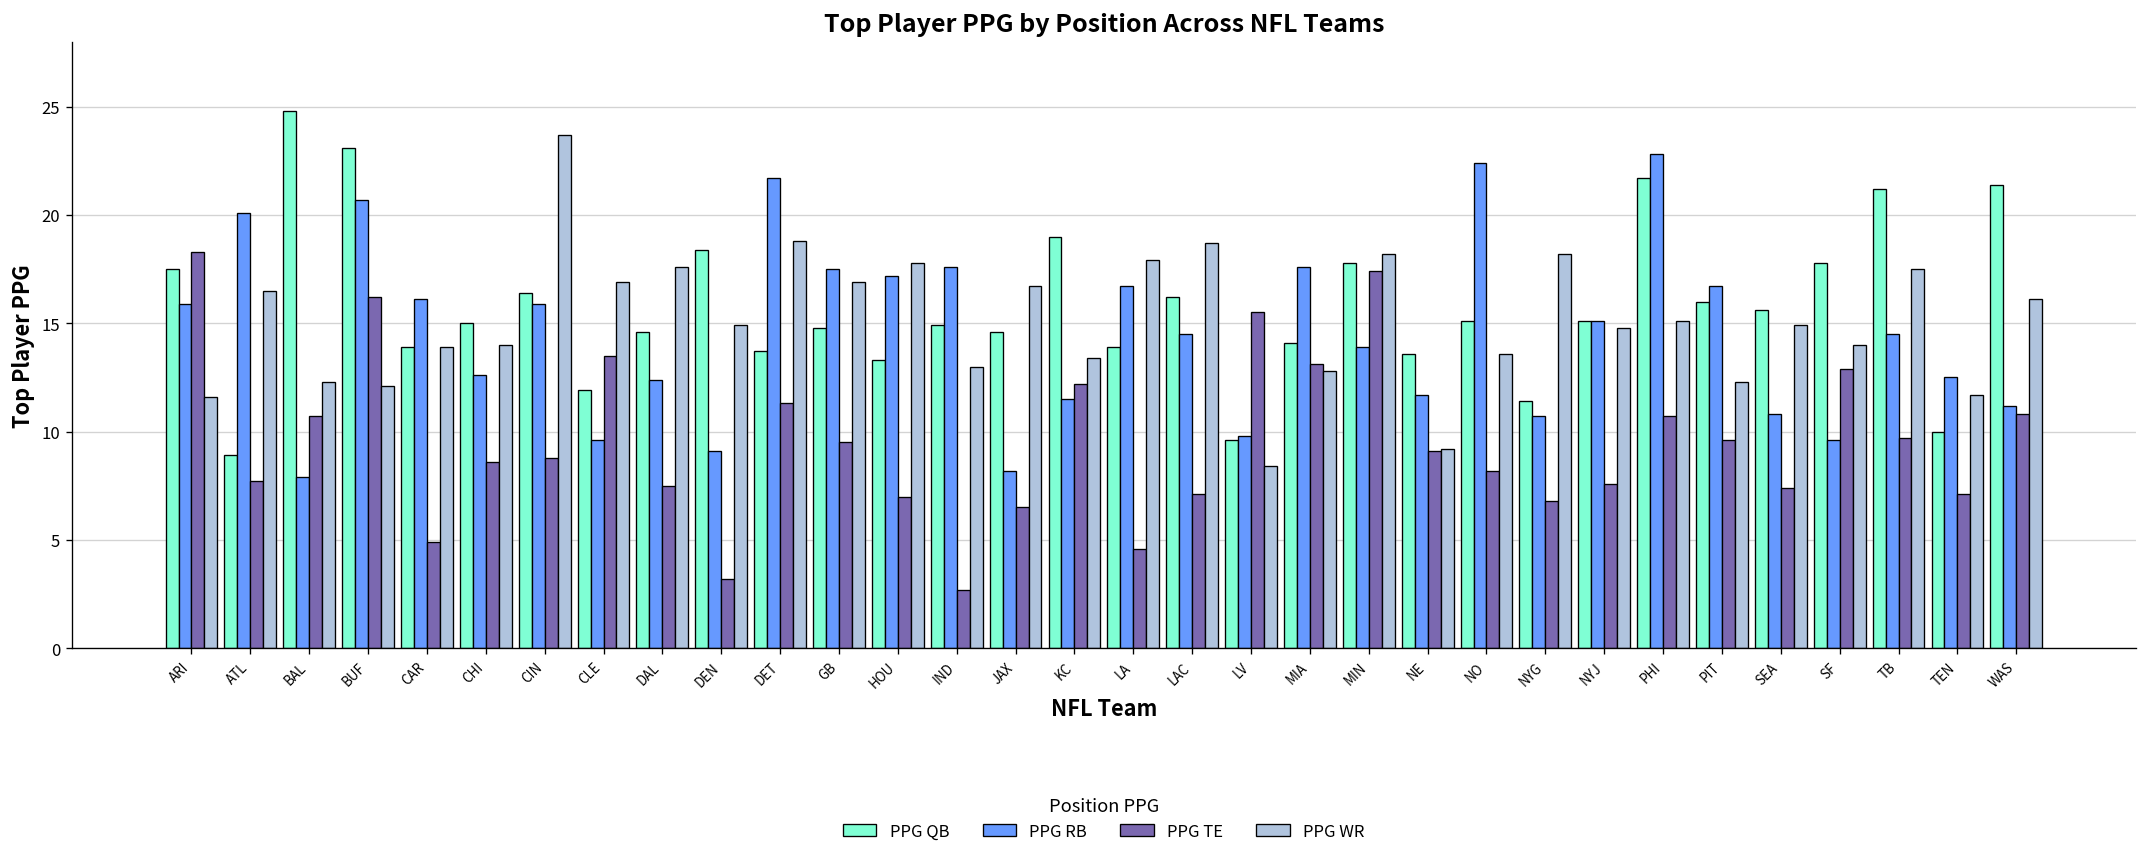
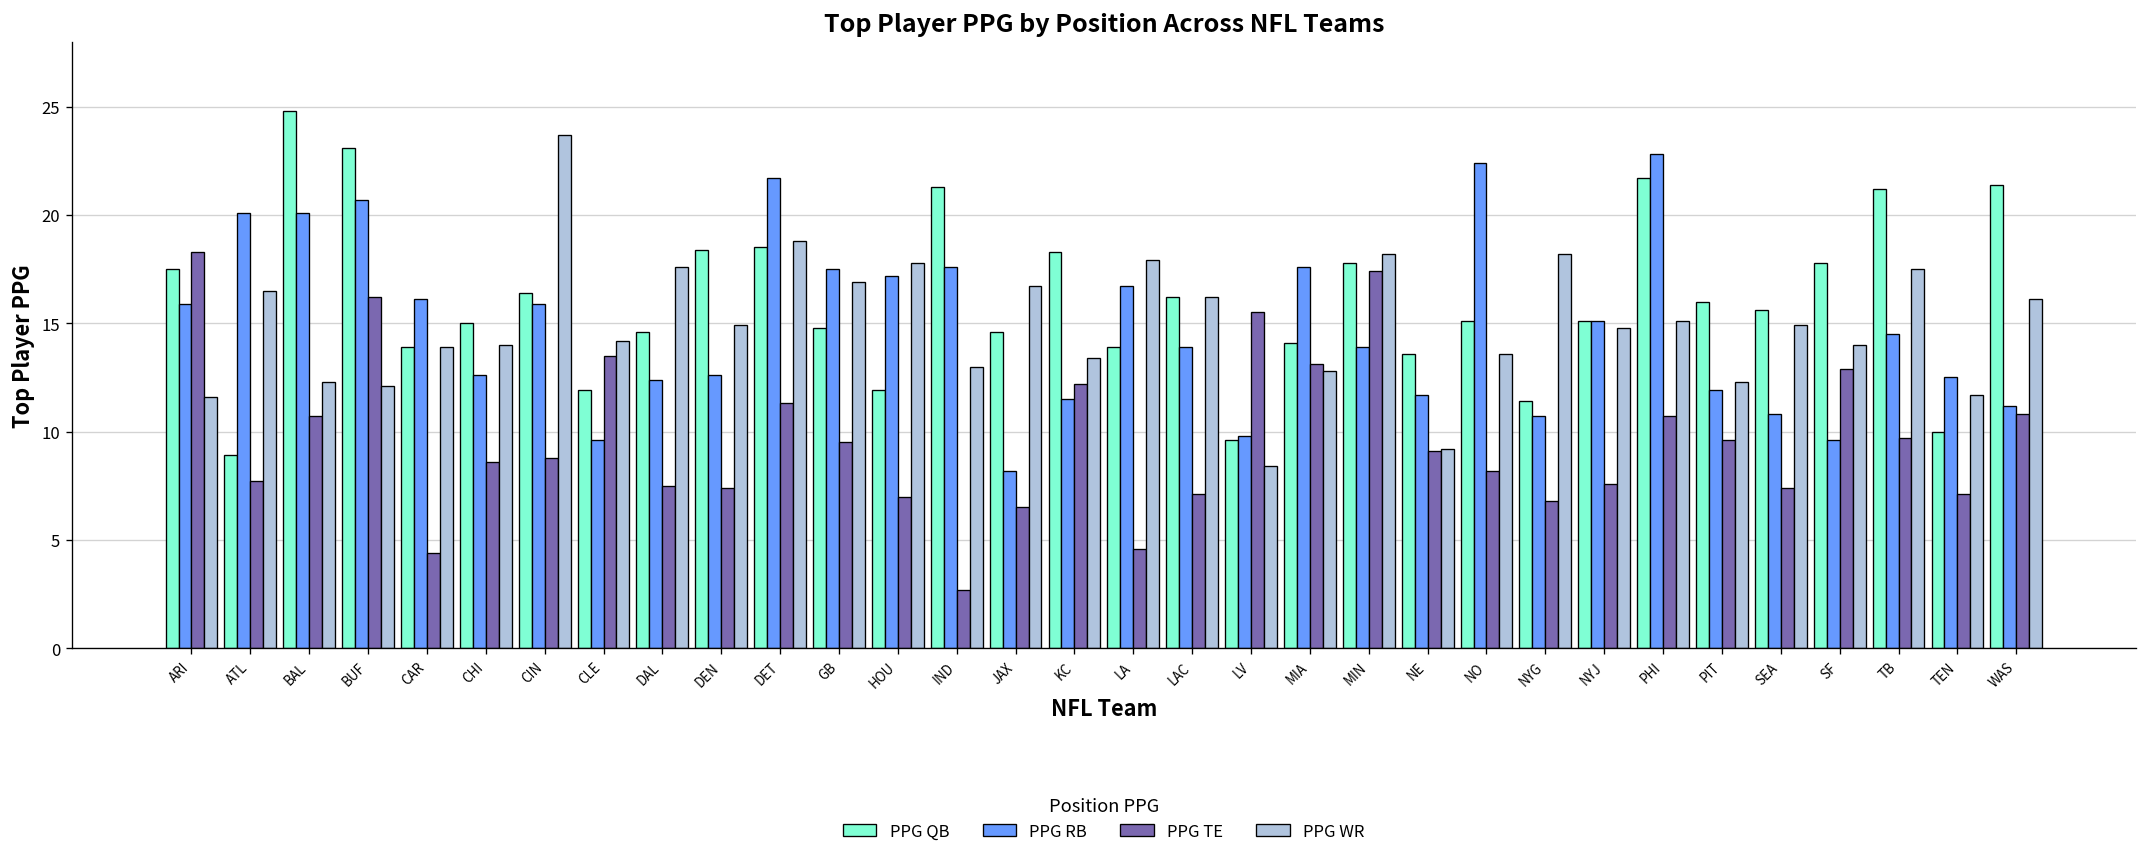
PPG RB, BAL: 7.9 -> 20.1
PPG TE, CAR: 4.9 -> 4.4
PPG WR, CLE: 16.9 -> 14.2
PPG RB, DEN: 9.1 -> 12.6
PPG TE, DEN: 3.2 -> 7.4
PPG QB, DET: 13.7 -> 18.5
PPG QB, HOU: 13.3 -> 11.9
PPG QB, IND: 14.9 -> 21.3
PPG QB, KC: 19.0 -> 18.3
PPG RB, LAC: 14.5 -> 13.9
PPG WR, LAC: 18.7 -> 16.2
PPG RB, PIT: 16.7 -> 11.9
